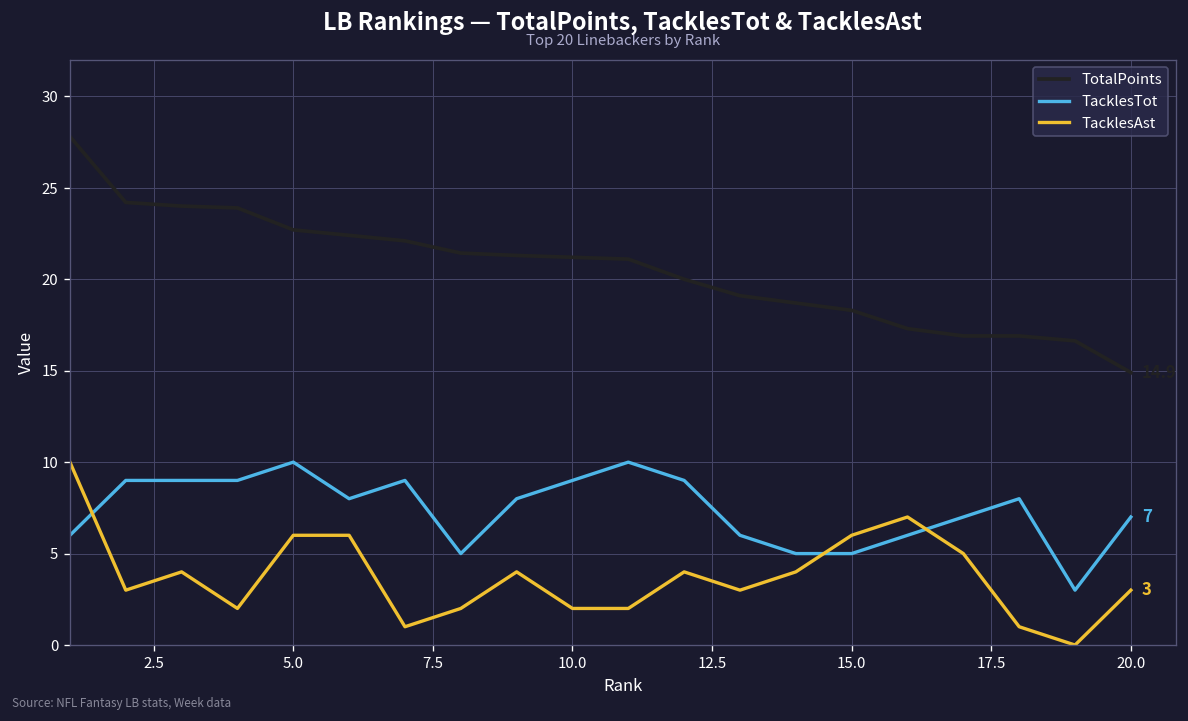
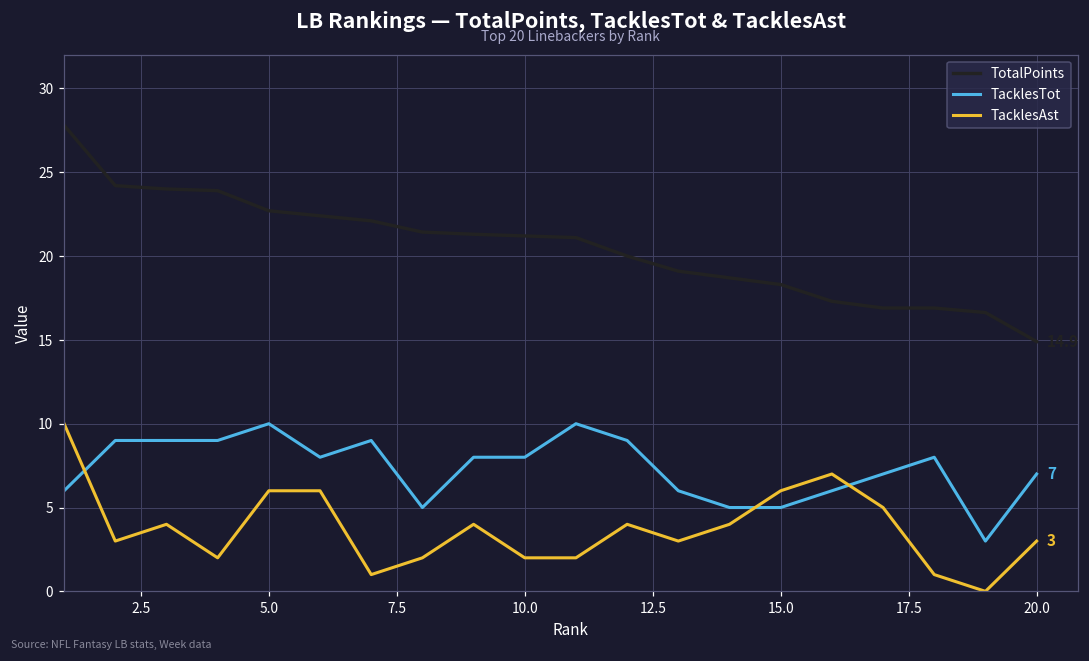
TacklesTot, 10.0: 9 -> 8
